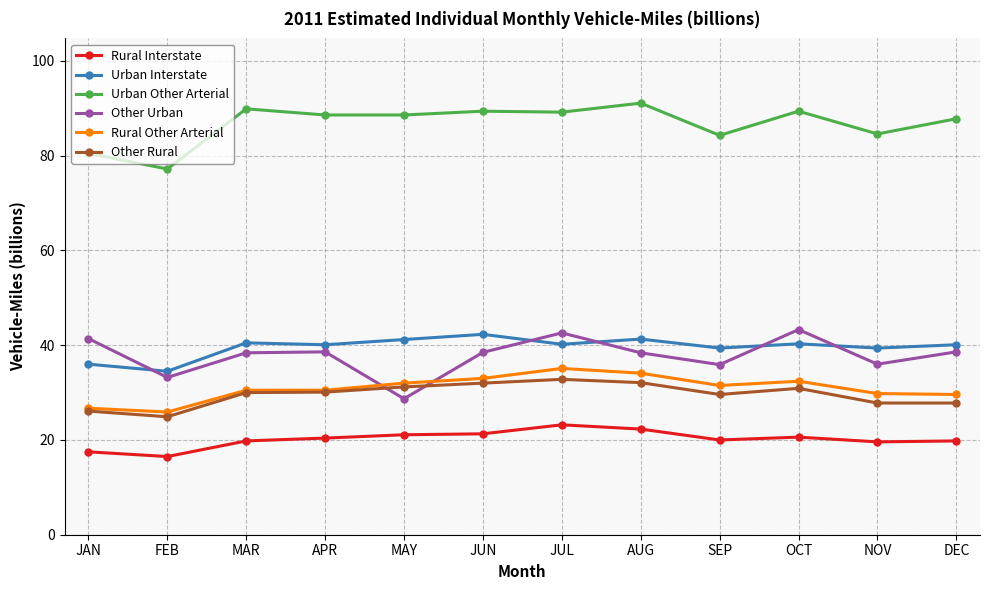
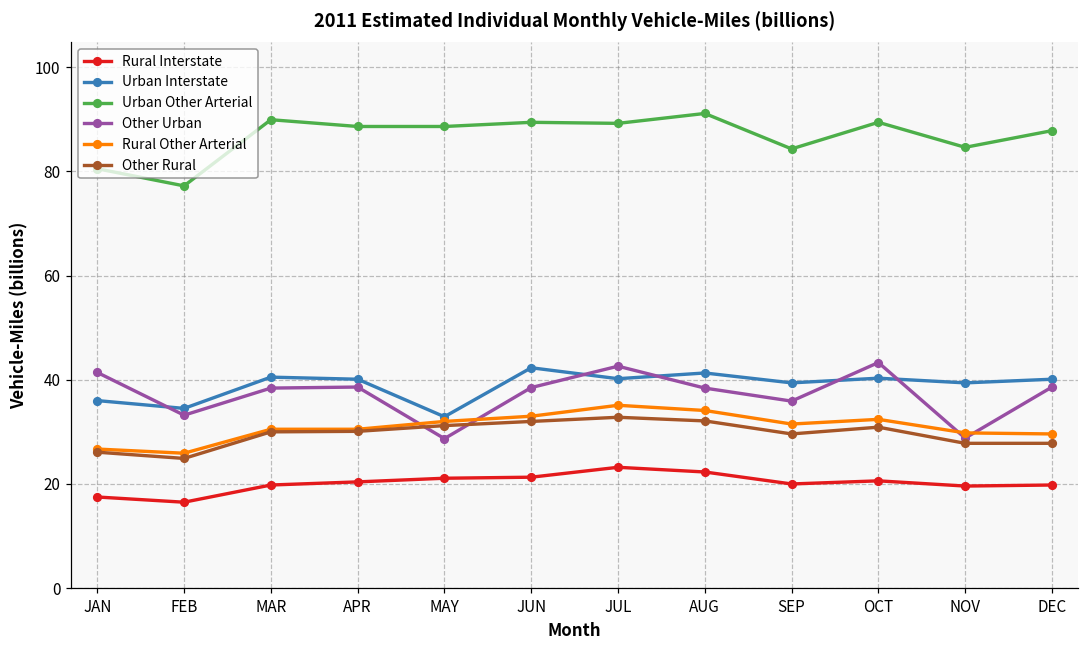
Urban Interstate, MAY: 41 -> 33
Other Urban, NOV: 36 -> 29
